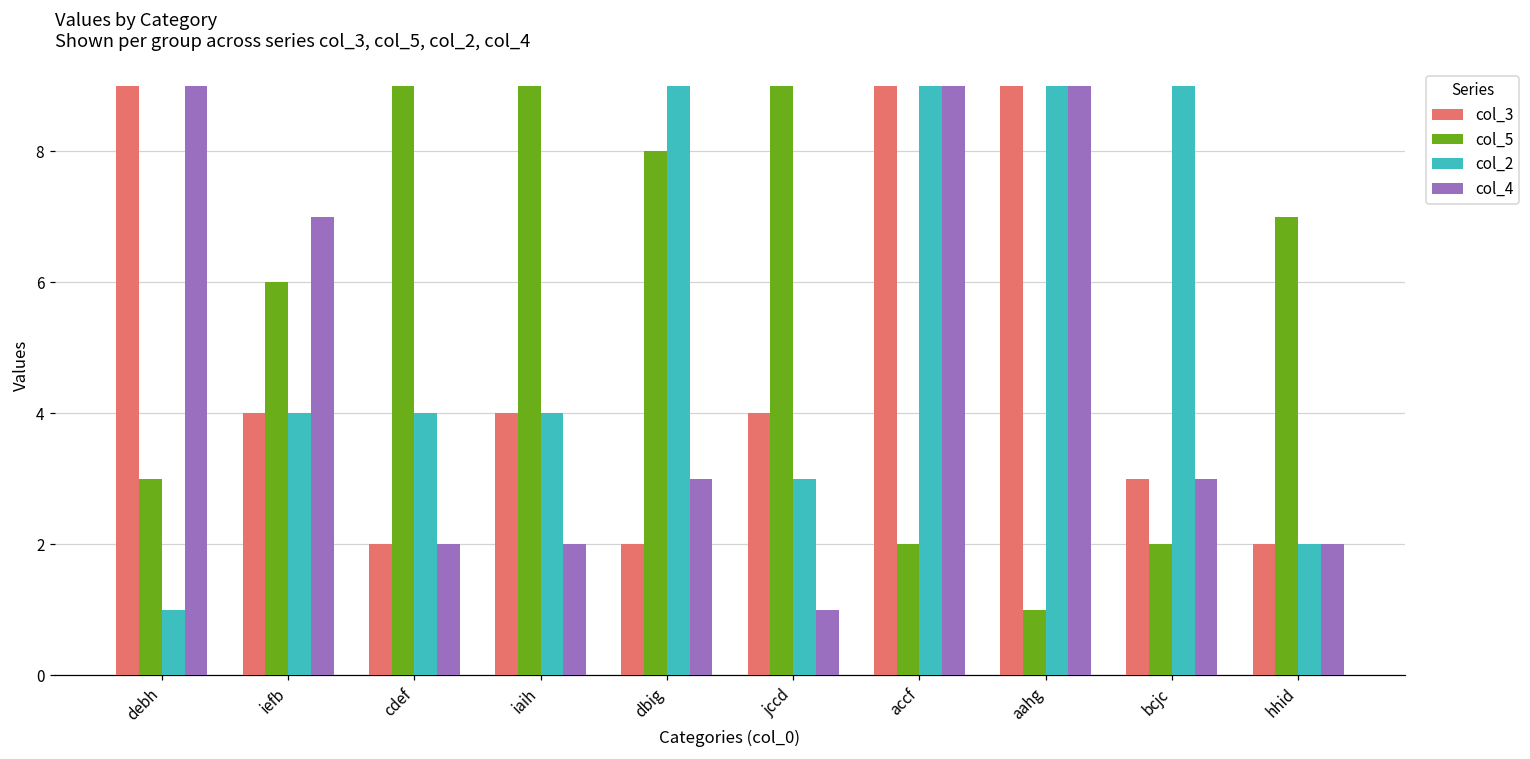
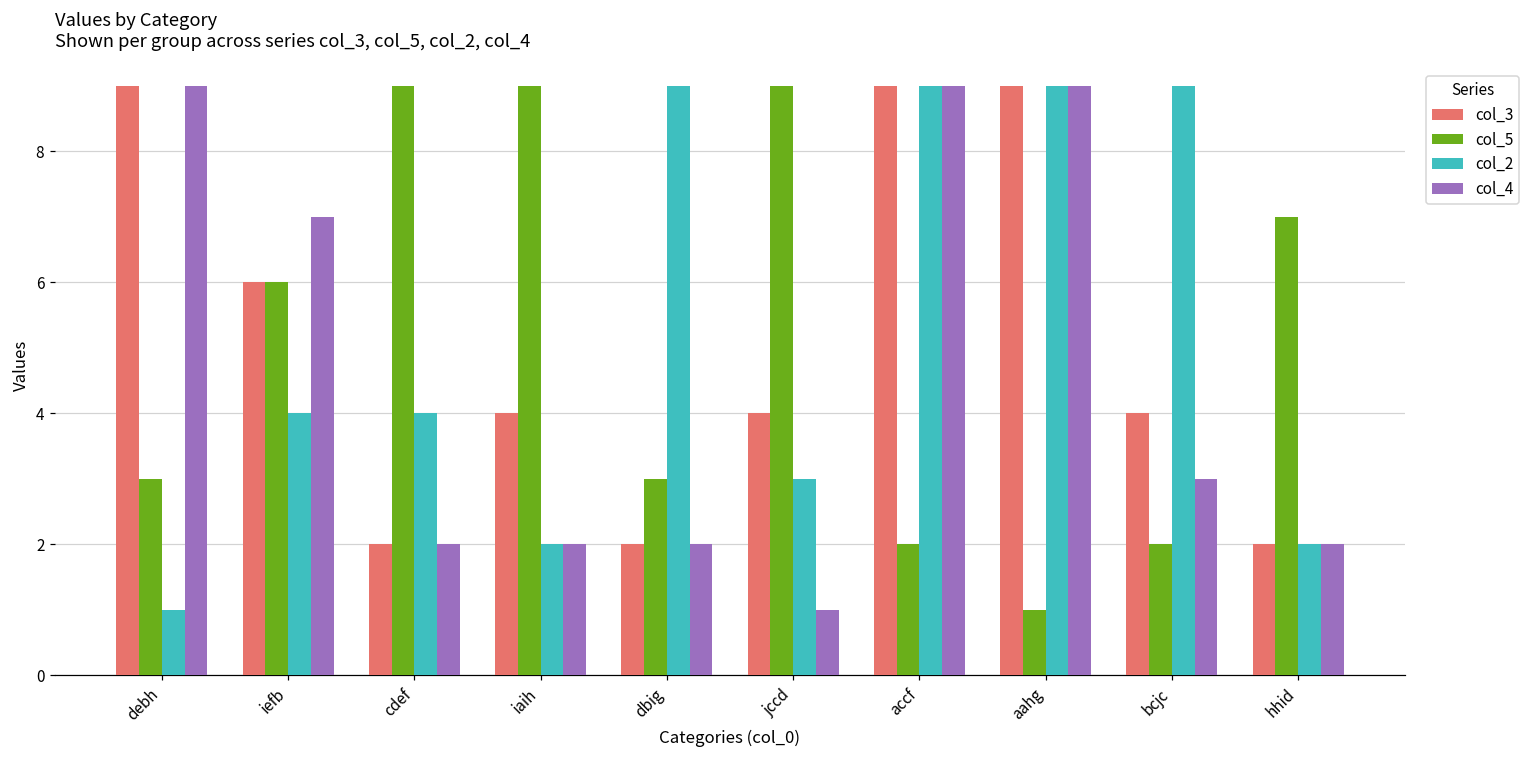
col_3, iefb: 4 -> 6
col_2, iaih: 4 -> 2
col_5, dbig: 8 -> 3
col_4, dbig: 3 -> 2
col_3, bcjc: 3 -> 4
